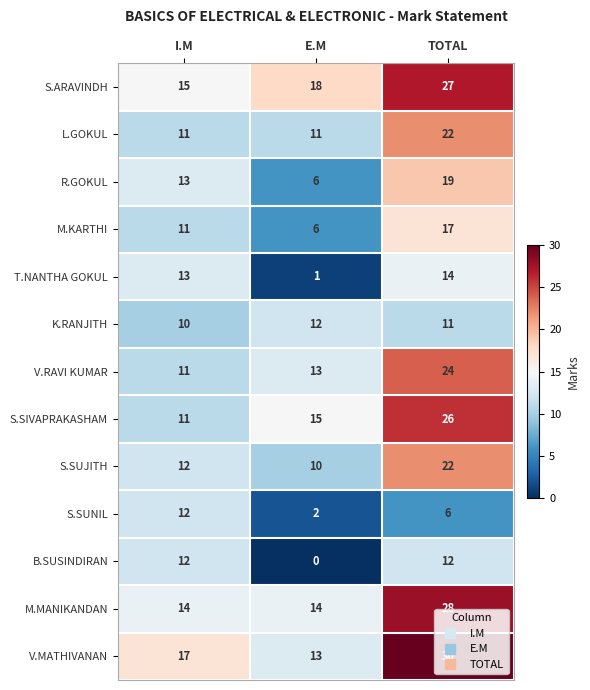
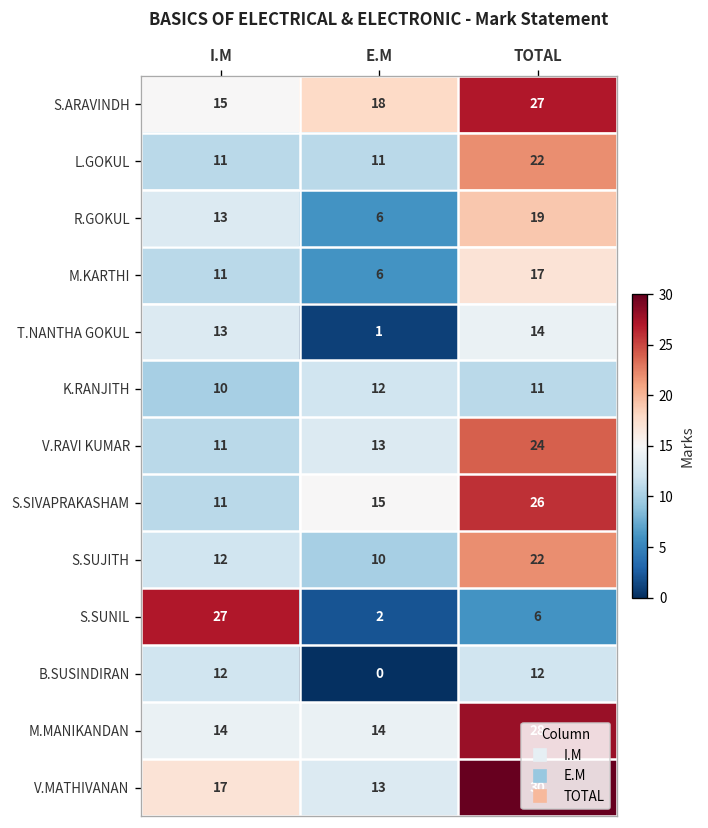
S.SUNIL, I.M: 12 -> 27
